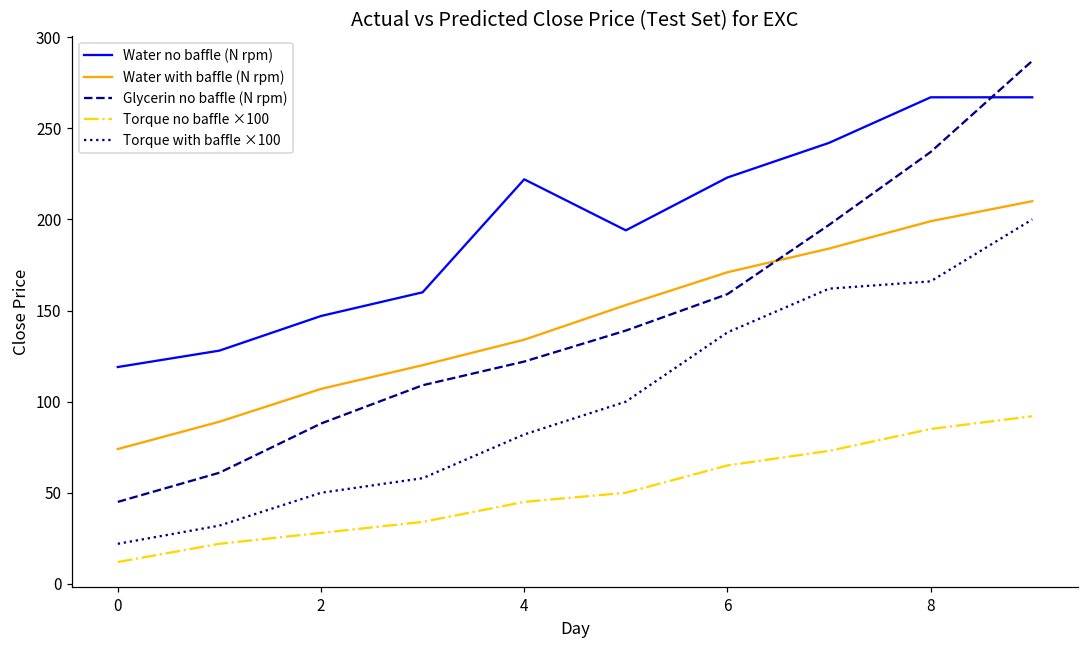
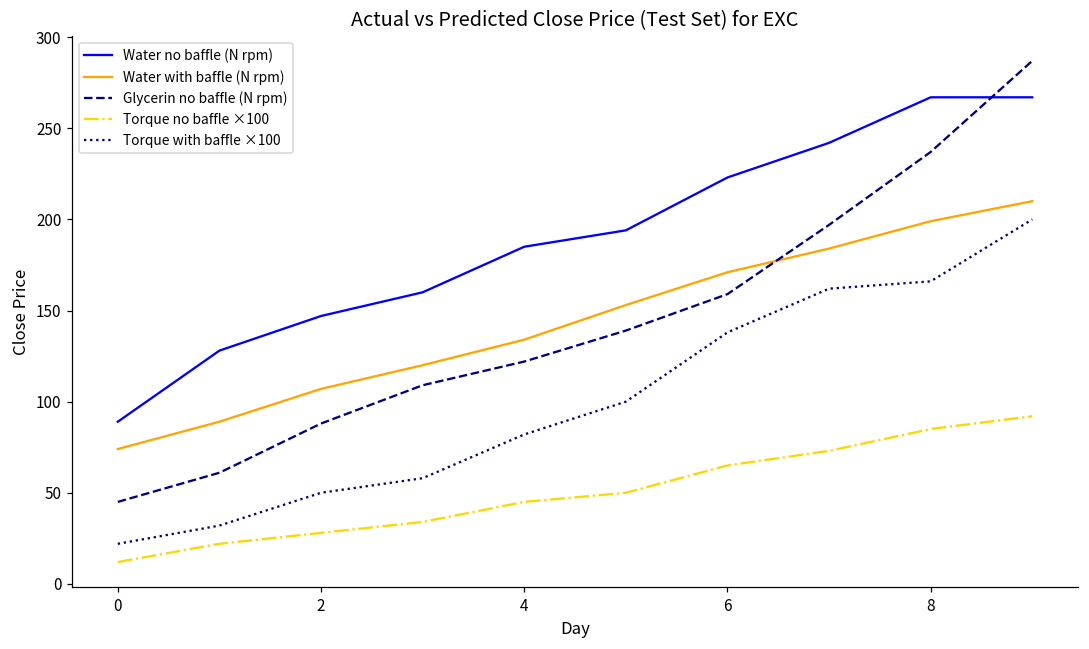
Water no baffle (N rpm), 0: 119 -> 89
Water no baffle (N rpm), 4: 222 -> 185
